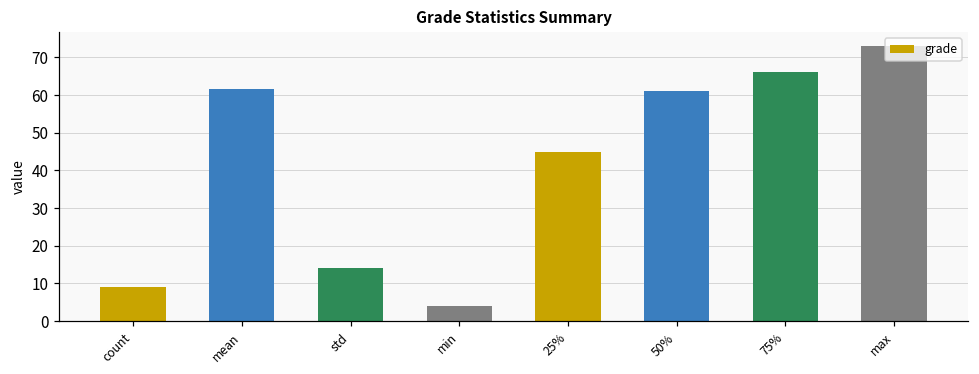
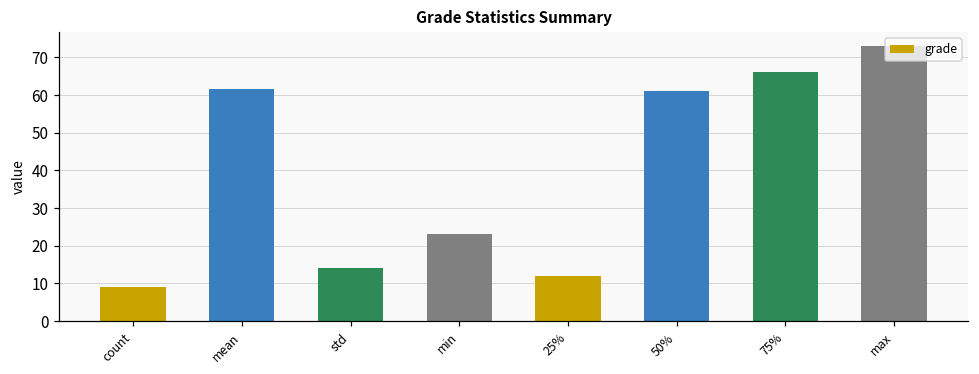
min: 4 -> 23
25%: 45 -> 12
